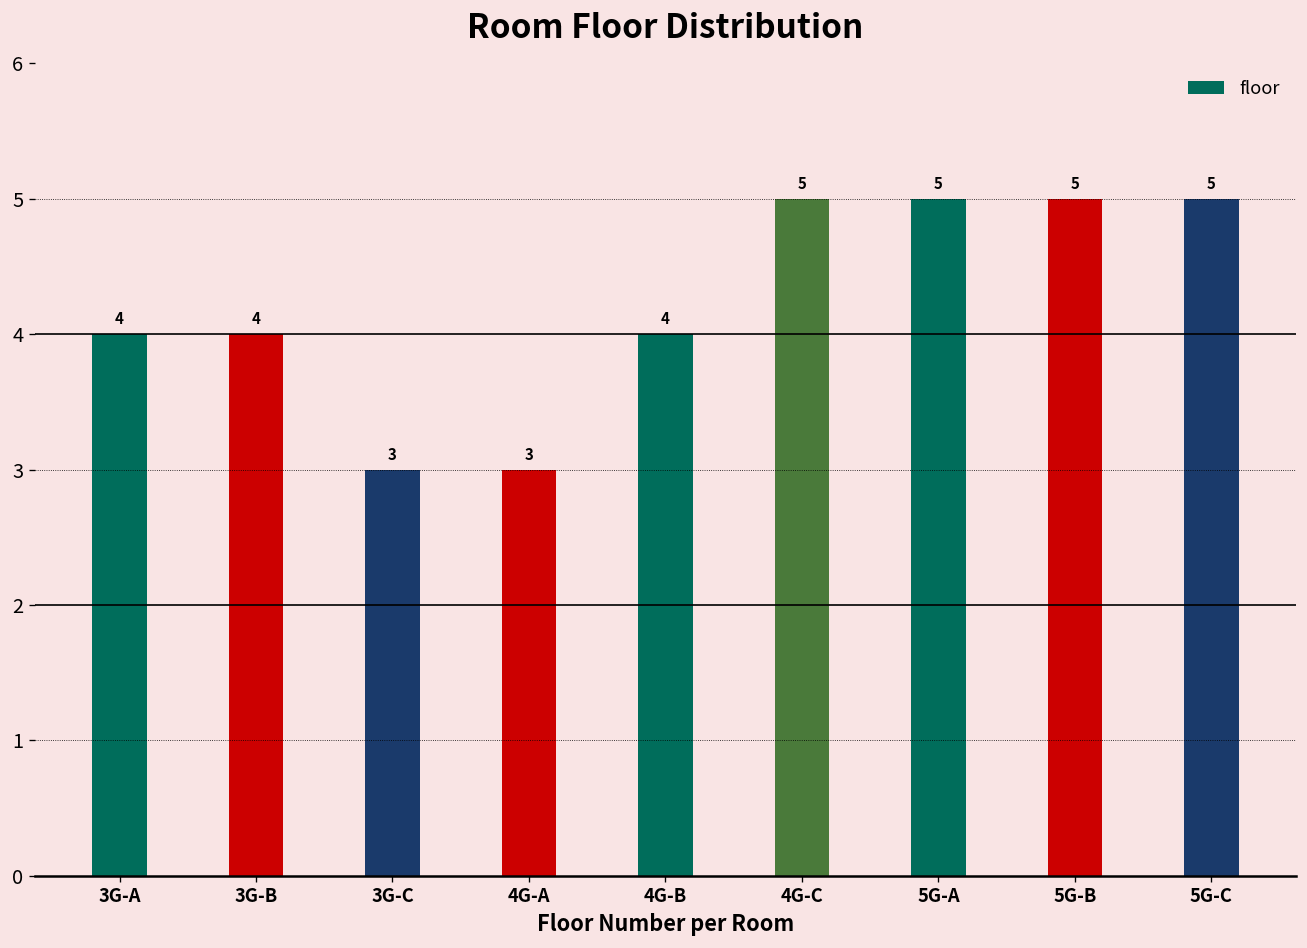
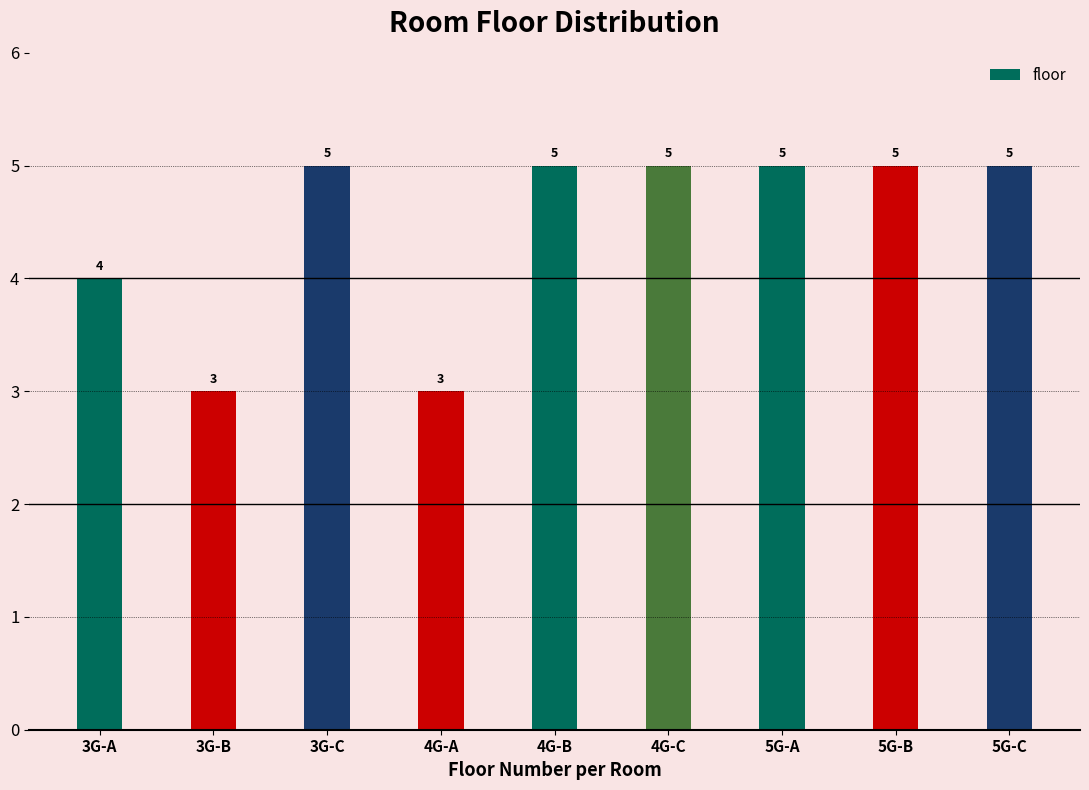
3G-B: 4 -> 3
3G-C: 3 -> 5
4G-B: 4 -> 5
